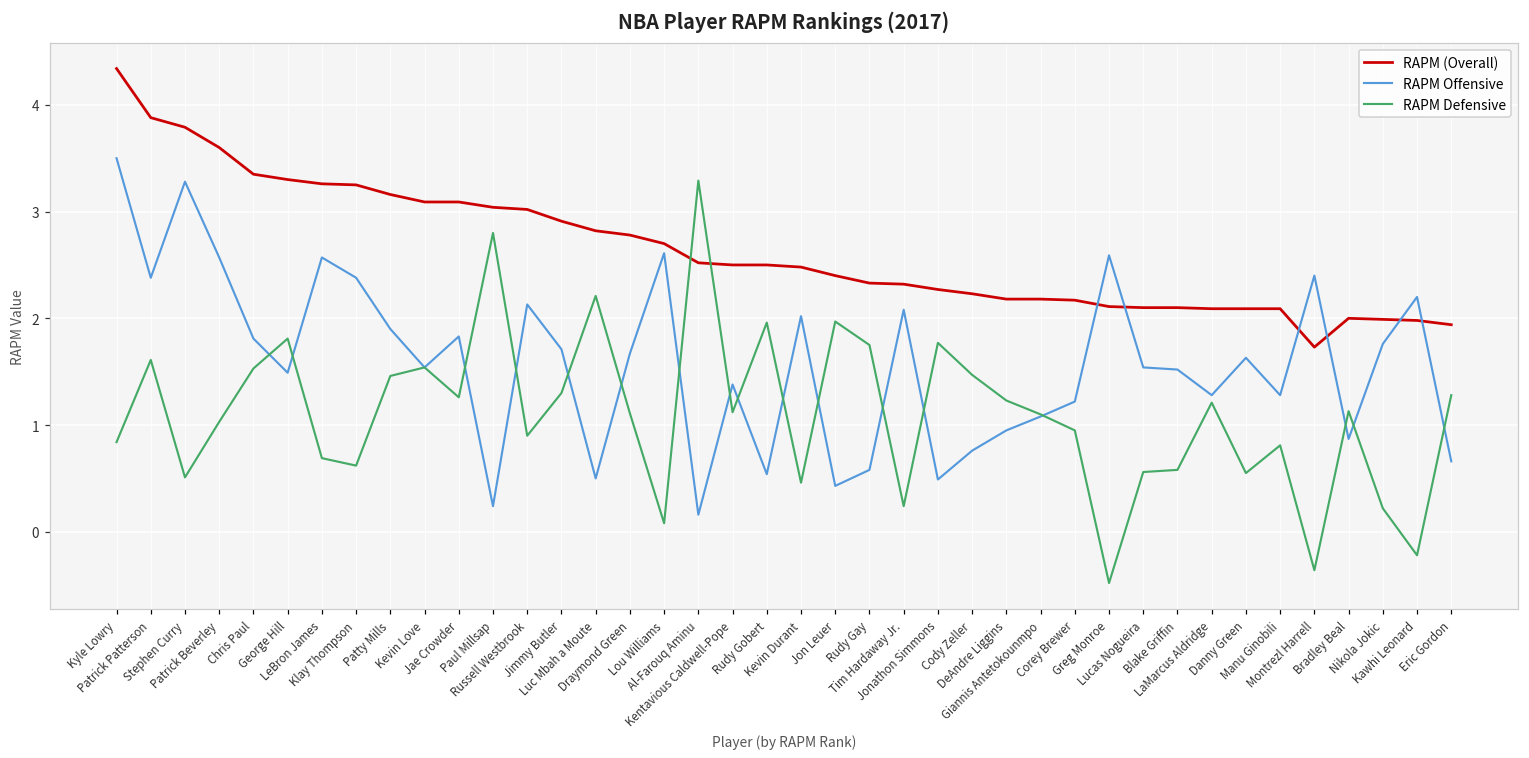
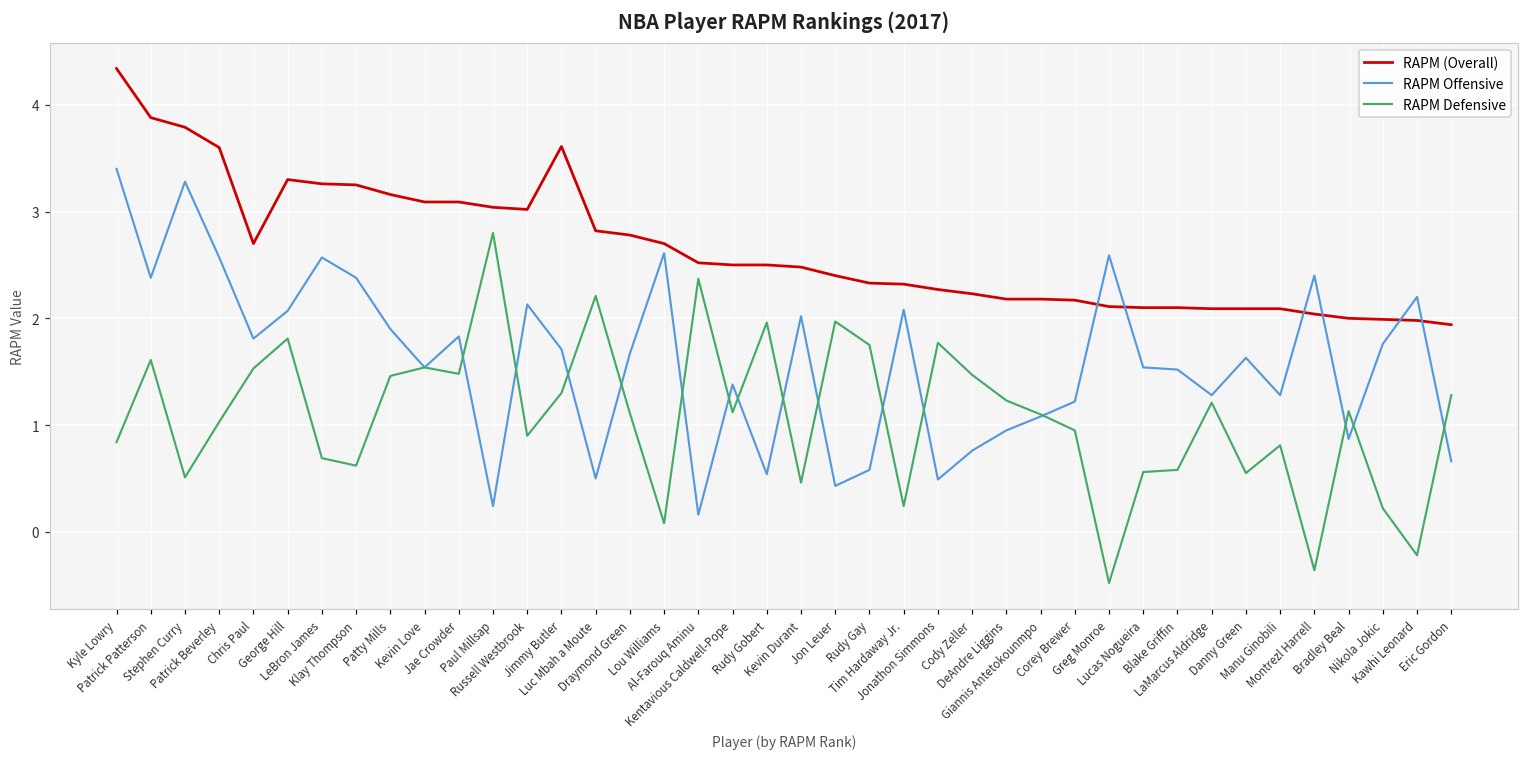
RAPM Offensive, Kyle Lowry: 3.5 -> 3.4
RAPM (Overall), Chris Paul: 3.4 -> 2.7
RAPM Offensive, George Hill: 1.5 -> 2.1
RAPM Defensive, Jae Crowder: 1.3 -> 1.5
RAPM (Overall), Jimmy Butler: 2.9 -> 3.6
RAPM Defensive, Al-Farouq Aminu: 3.3 -> 2.4
RAPM (Overall), Montrezl Harrell: 1.7 -> 2.0
